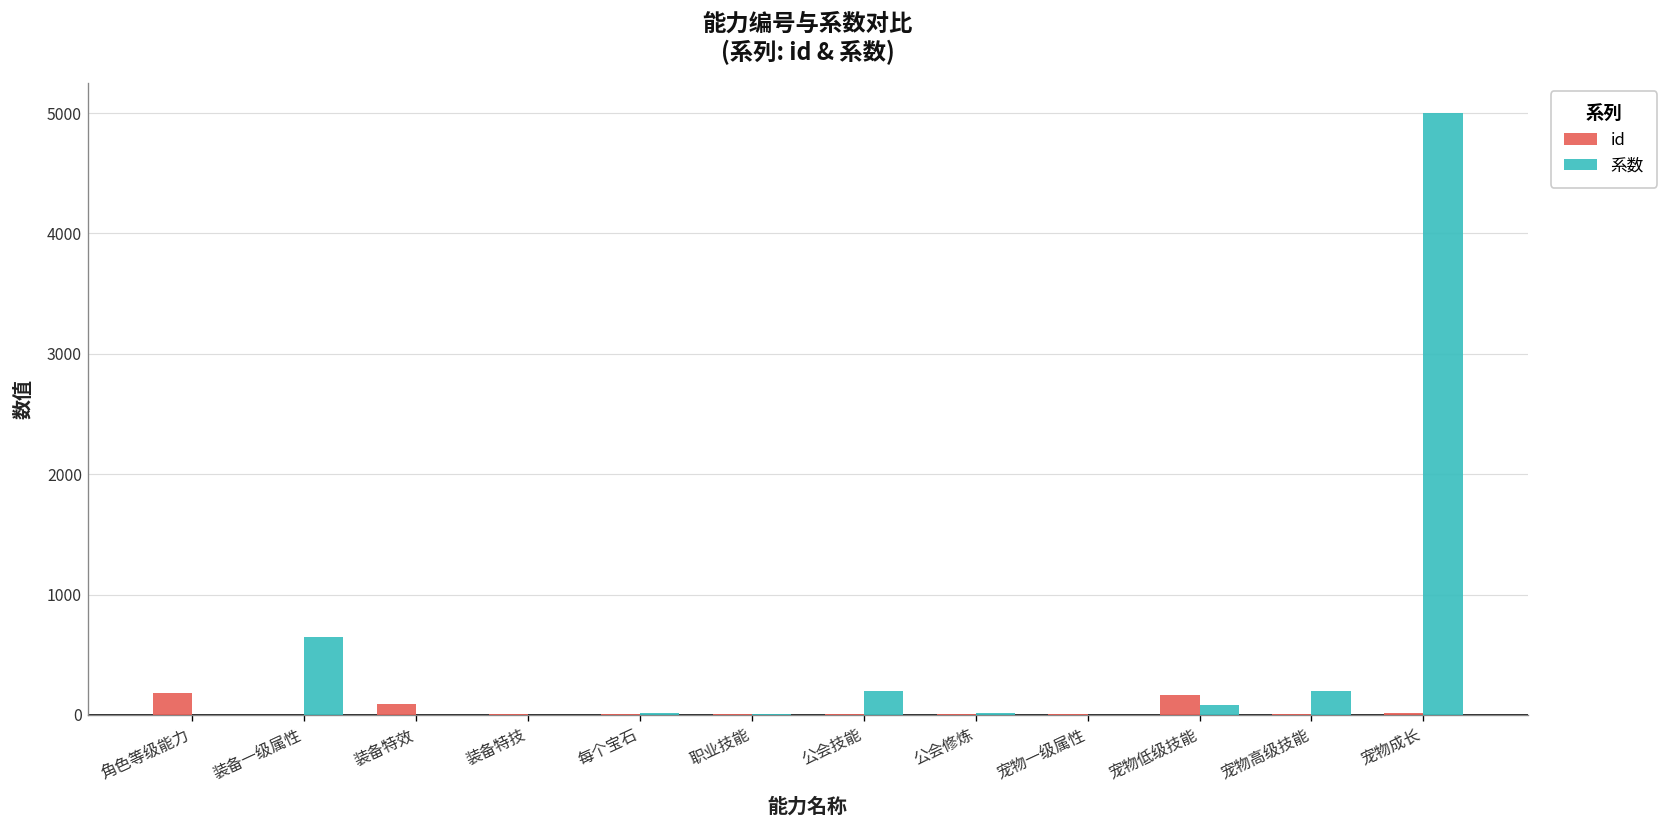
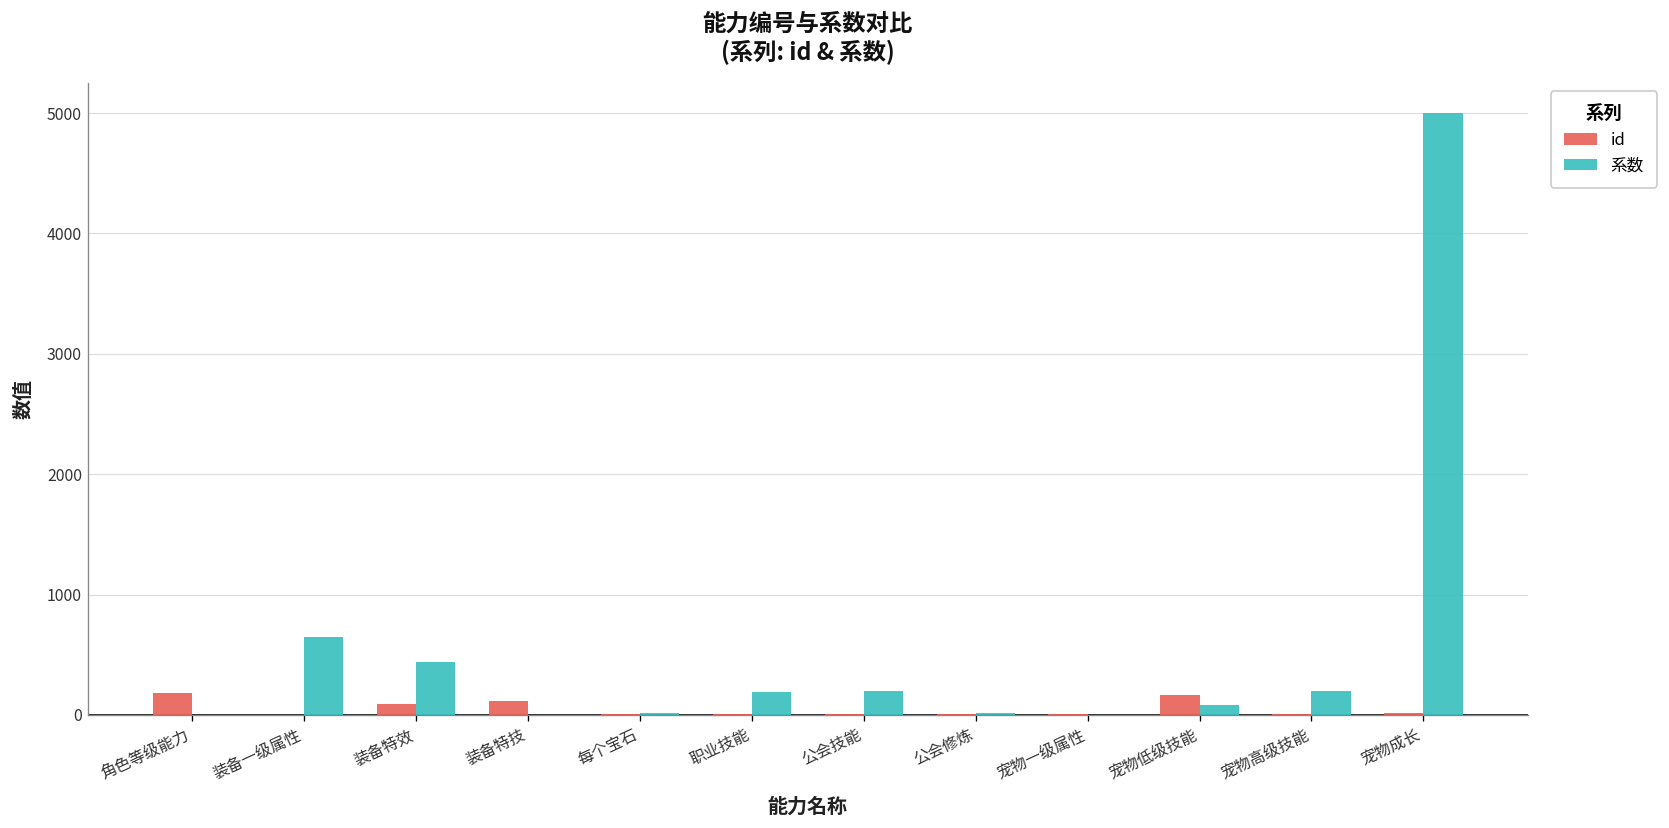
系数, 装备特效: 0 -> 440
id, 装备特技: 0 -> 120
系数, 职业技能: 0 -> 190
